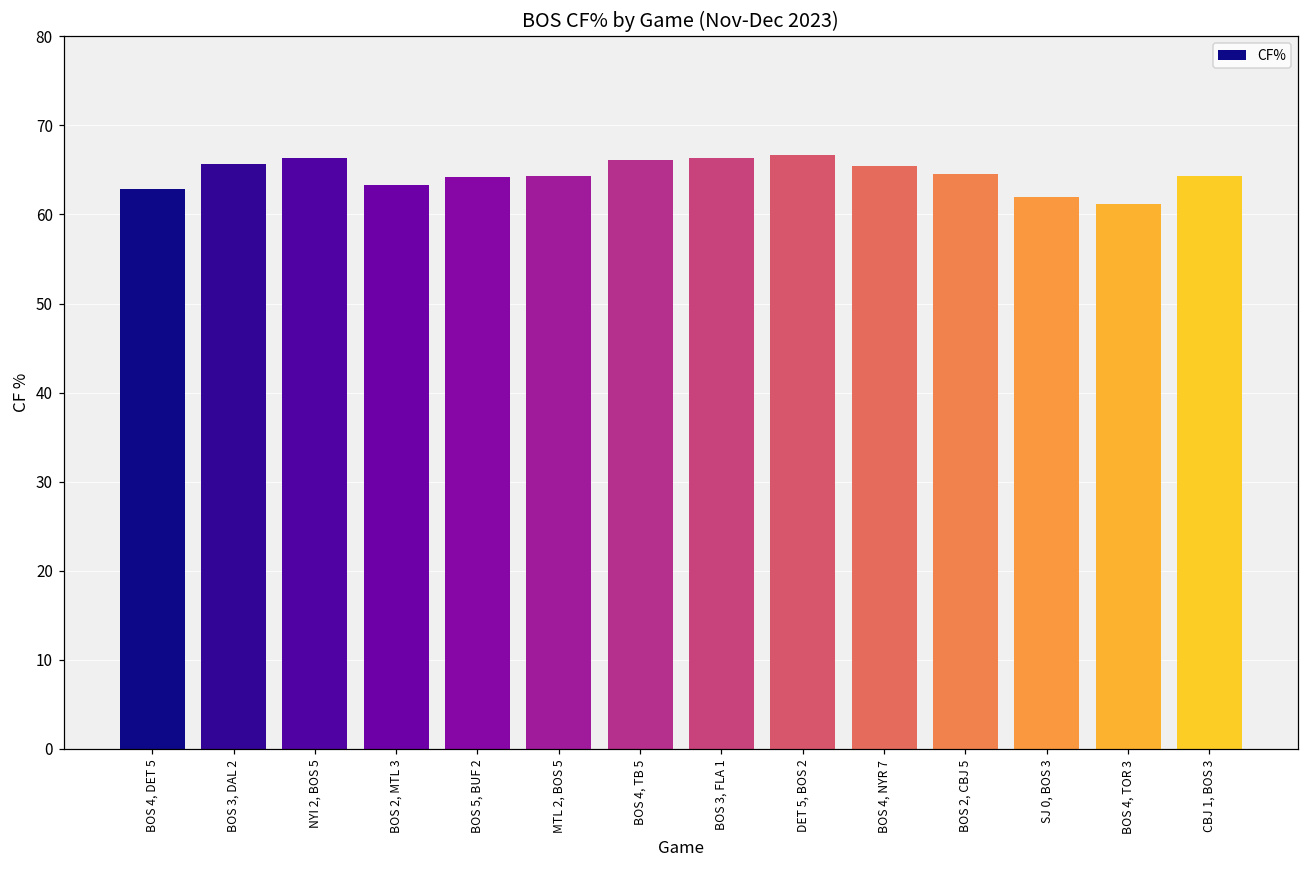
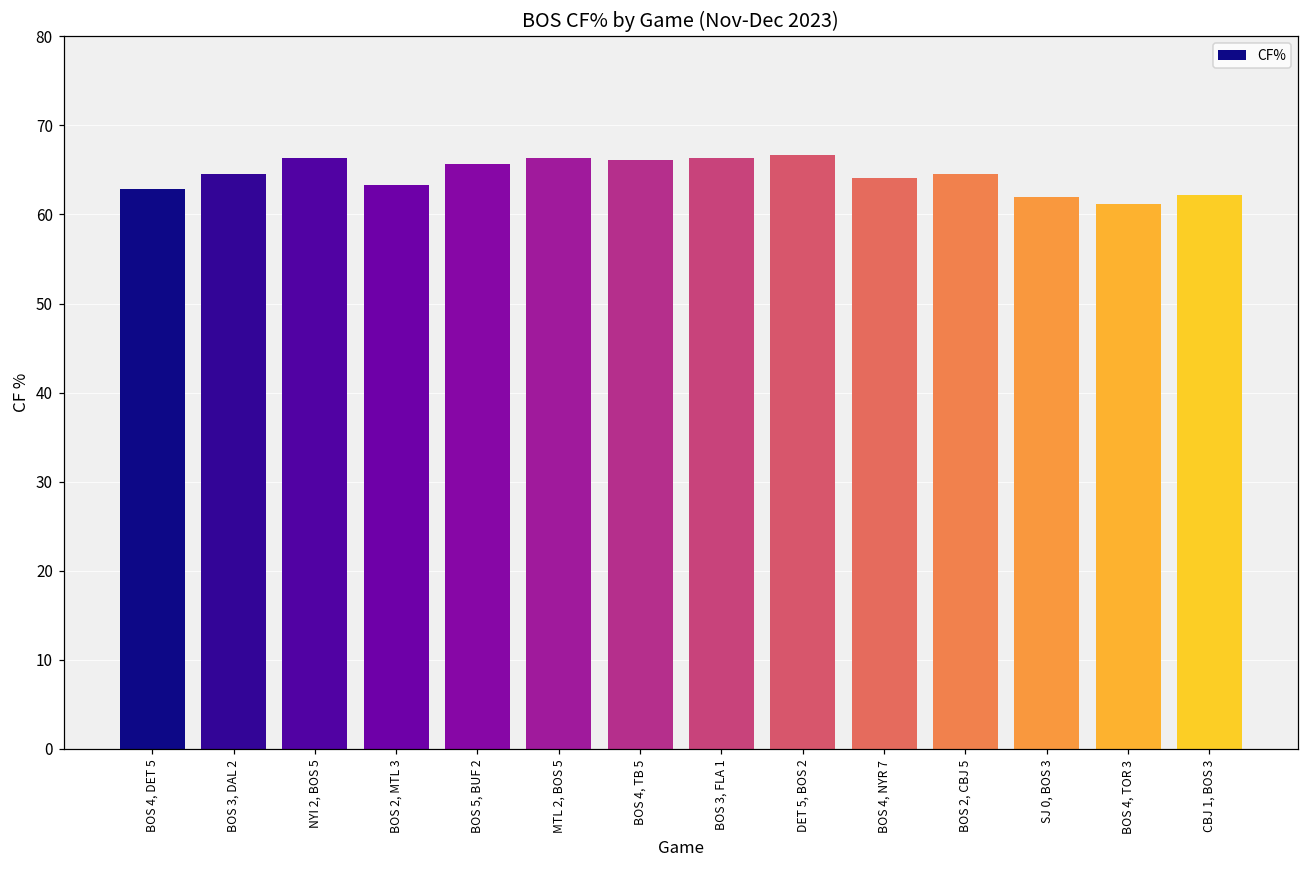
BOS 3, DAL 2: 66 -> 65
BOS 5, BUF 2: 64 -> 66
MTL 2, BOS 5: 64 -> 66
BOS 4, NYR 7: 65 -> 64
CBJ 1, BOS 3: 64 -> 62
